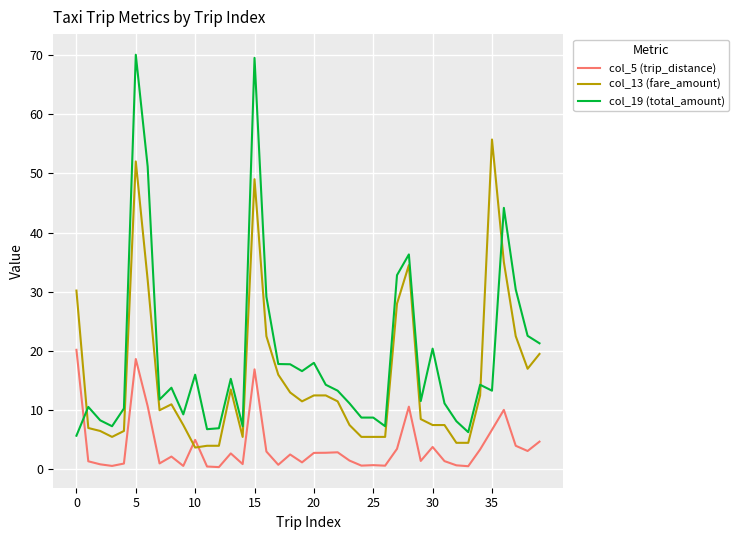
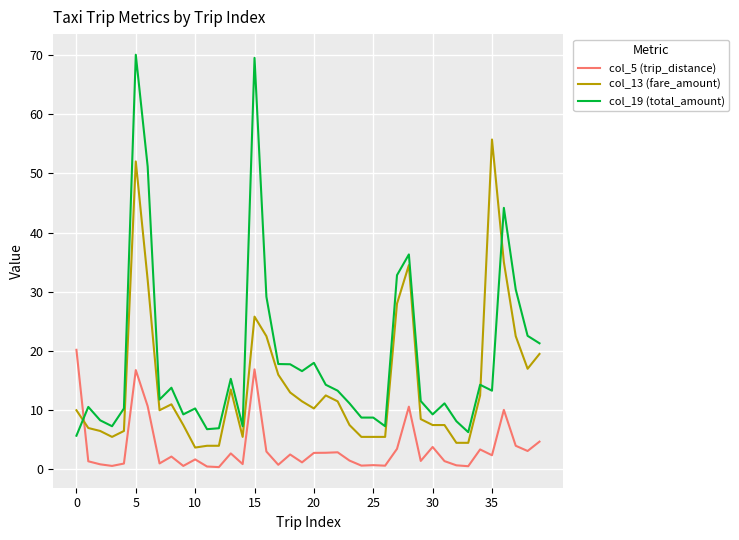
col_13 (fare_amount), 0: 30 -> 10
col_5 (trip_distance), 5: 19 -> 17
col_5 (trip_distance), 10: 5 -> 2
col_19 (total_amount), 10: 16 -> 10
col_13 (fare_amount), 15: 49 -> 26
col_13 (fare_amount), 20: 13 -> 10
col_19 (total_amount), 30: 20 -> 9
col_5 (trip_distance), 35: 7 -> 2
